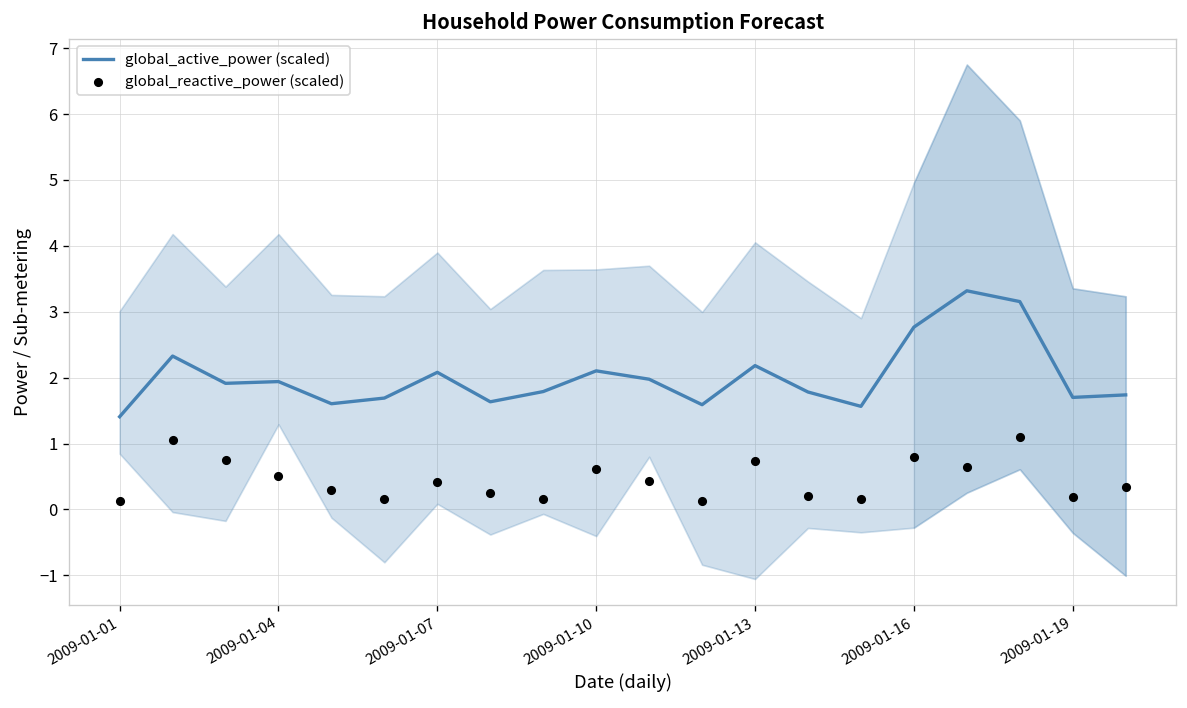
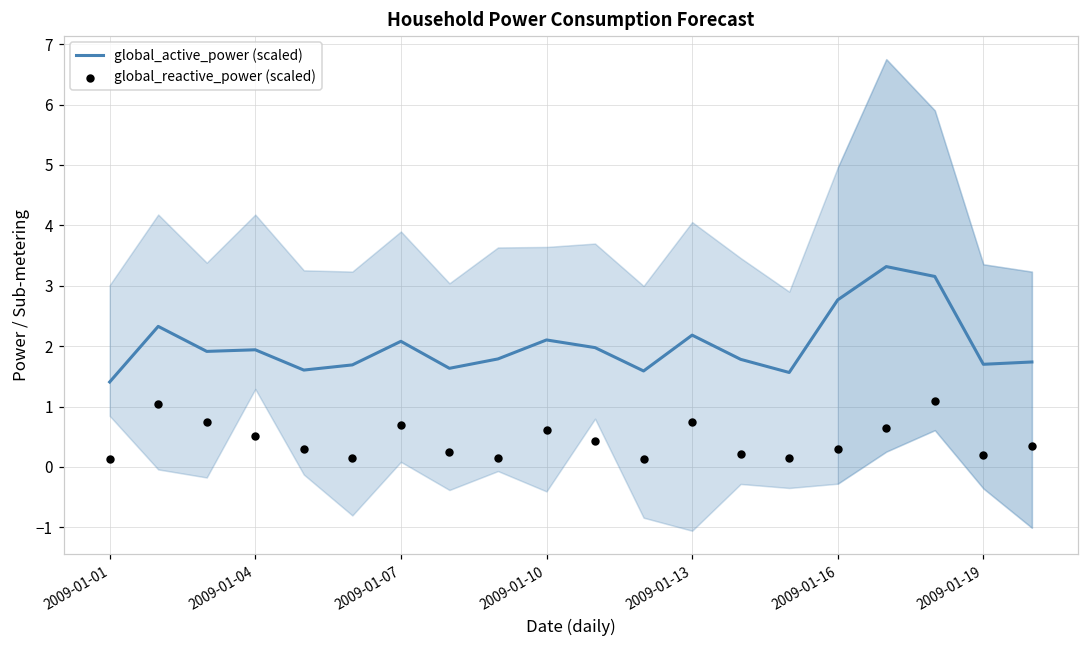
global_reactive_power (scaled), 2009-01-07: 0.4 -> 0.7
global_reactive_power (scaled), 2009-01-16: 0.8 -> 0.3
